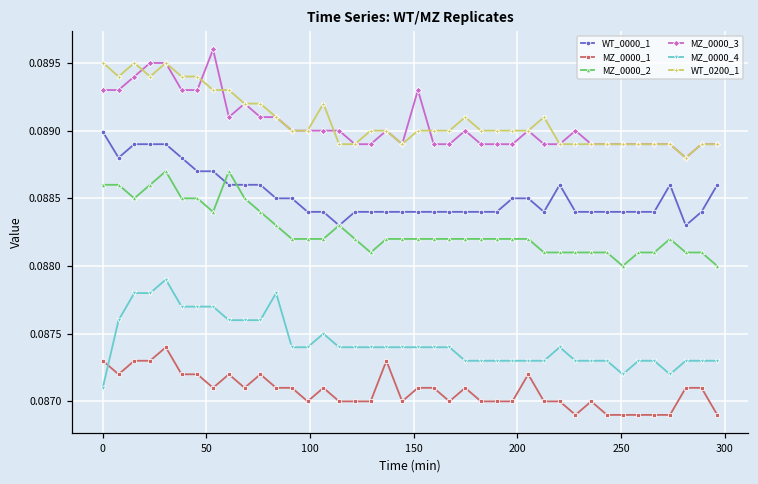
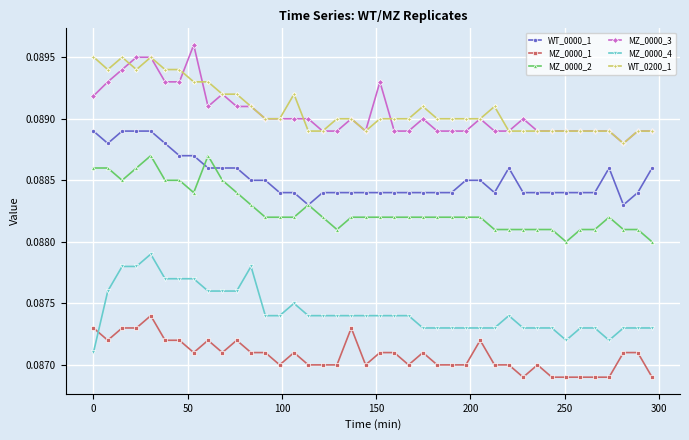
WT_0000_1, 0: 0.08899 -> 0.08890
MZ_0000_3, 0: 0.08930 -> 0.08919
